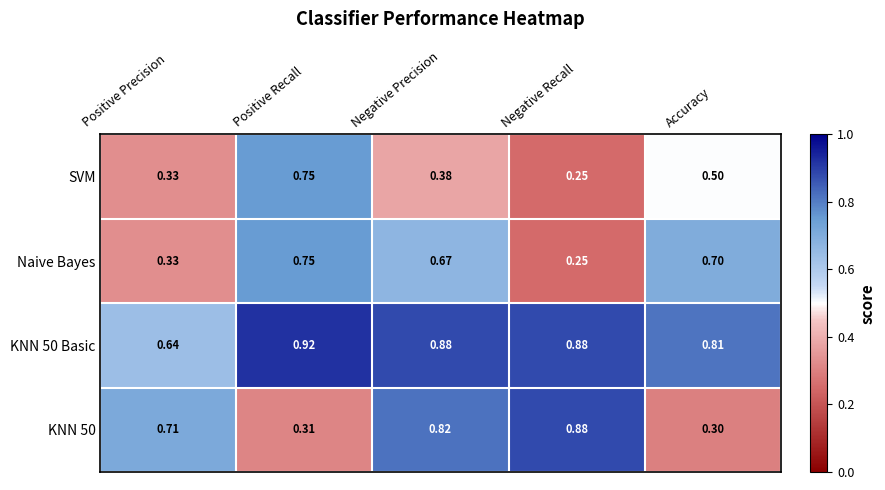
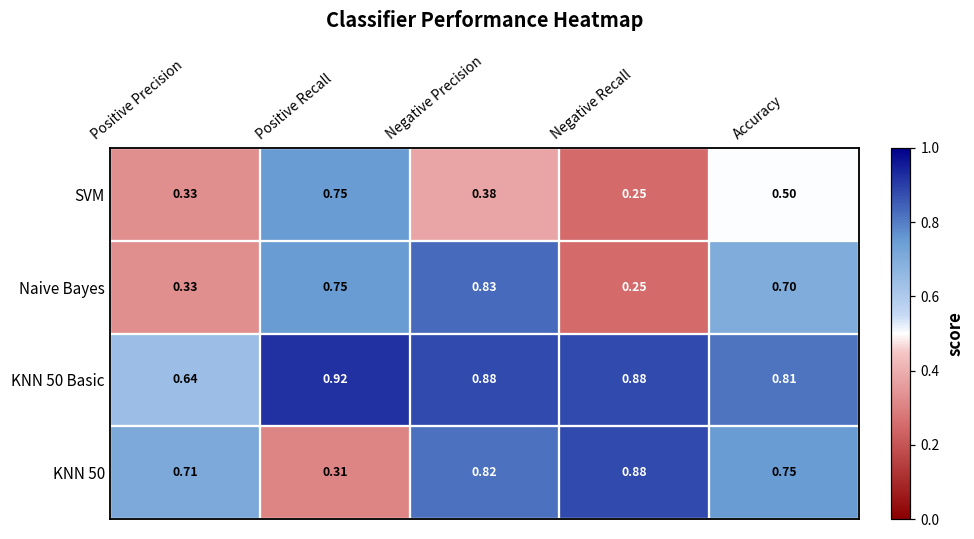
Naive Bayes, Negative Precision: 0.67 -> 0.83
KNN 50, Accuracy: 0.30 -> 0.75
